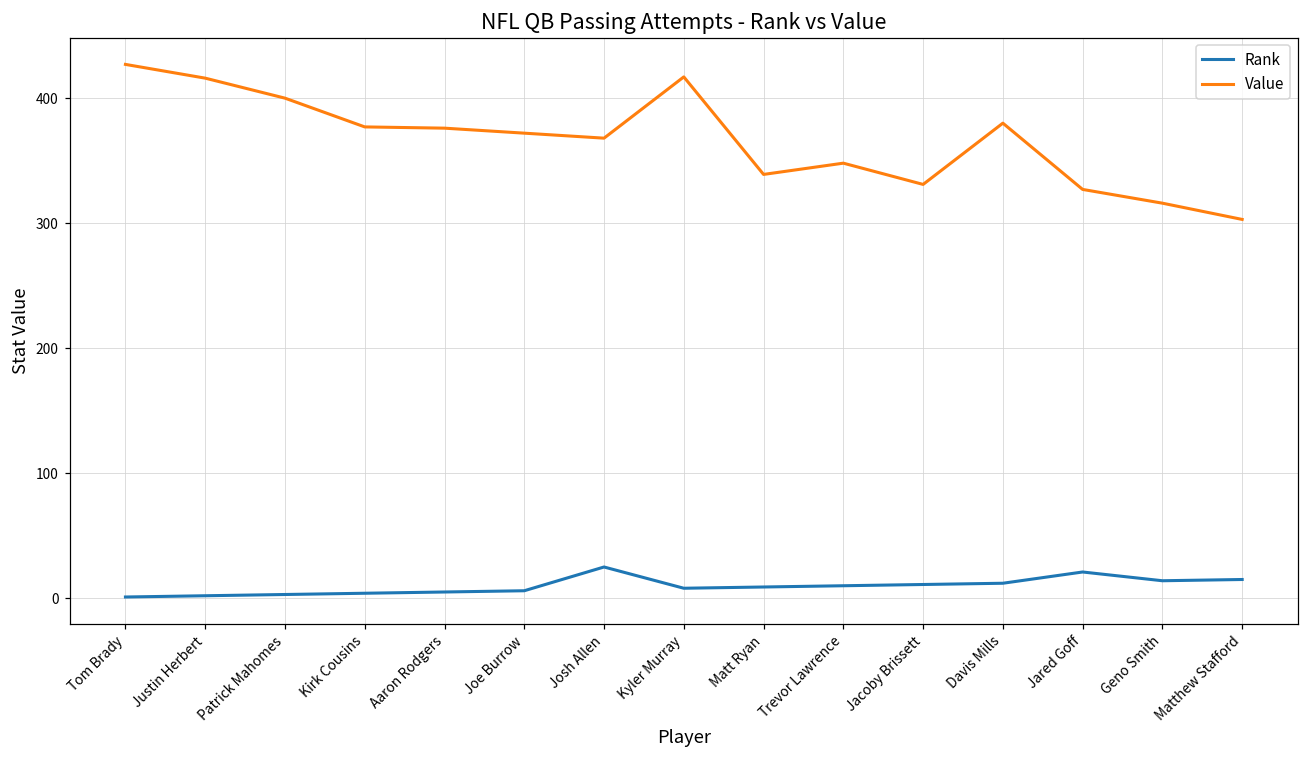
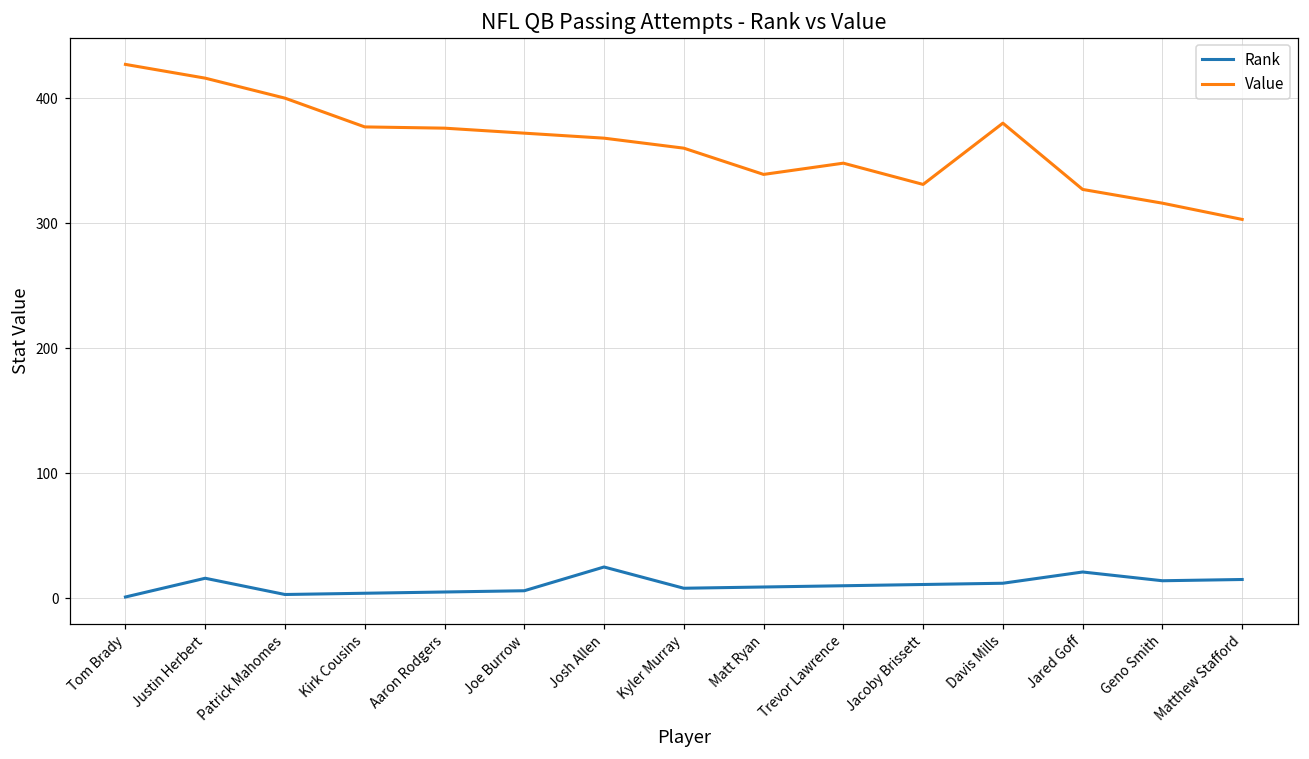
Rank, Justin Herbert: 2 -> 16
Value, Kyler Murray: 417 -> 360
